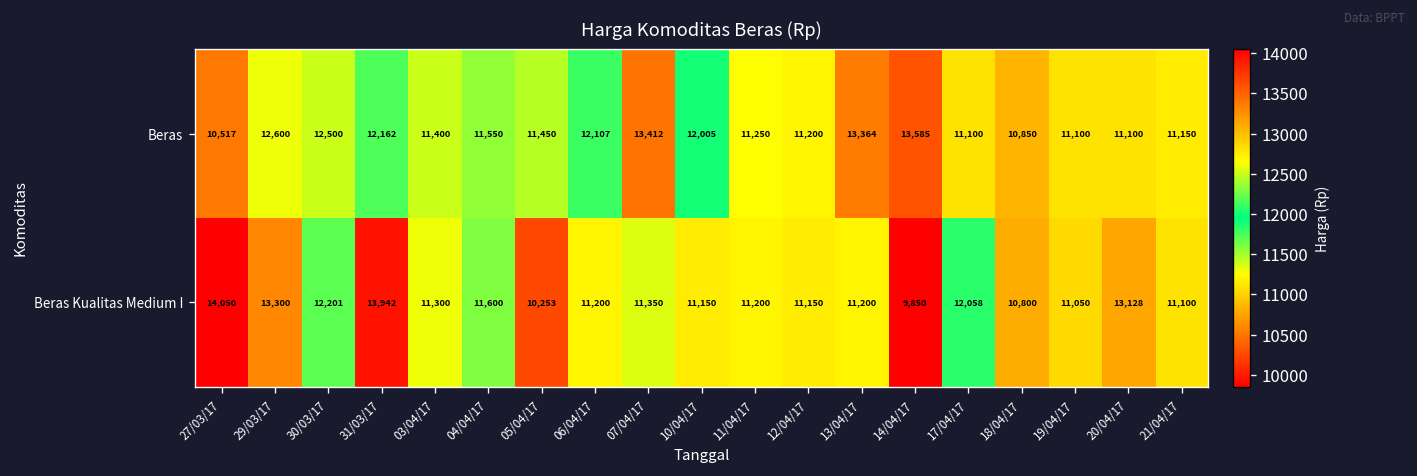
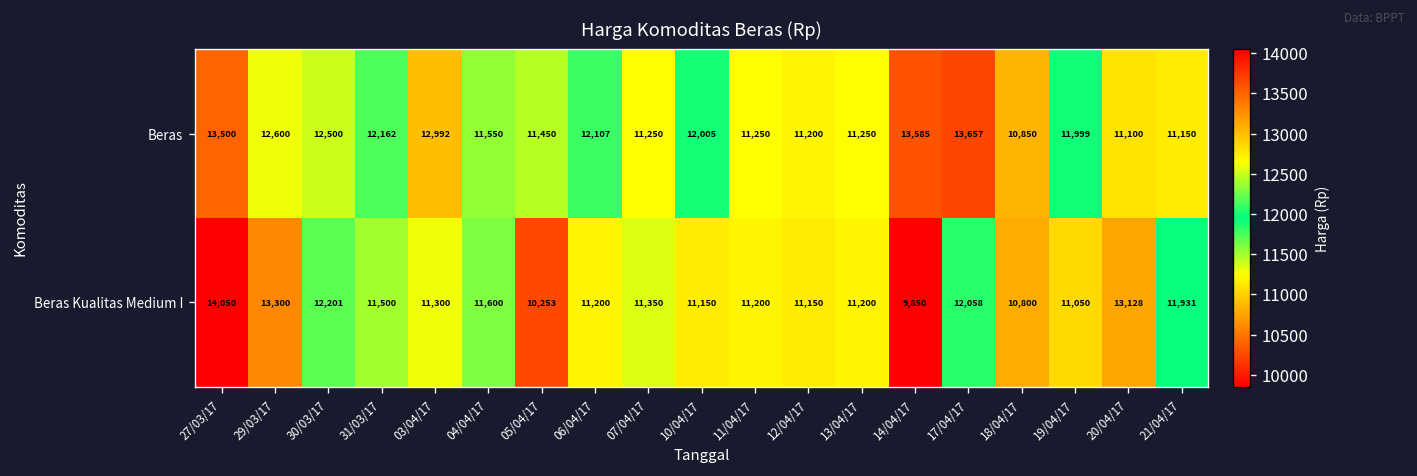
Beras, 27/03/17: 10,517 -> 13,500
Beras, 03/04/17: 11,400 -> 12,992
Beras, 07/04/17: 13,412 -> 11,250
Beras, 13/04/17: 13,364 -> 11,250
Beras, 17/04/17: 11,100 -> 13,657
Beras, 19/04/17: 11,100 -> 11,999
Beras Kualitas Medium I, 31/03/17: 13,942 -> 11,500
Beras Kualitas Medium I, 21/04/17: 11,100 -> 11,931
